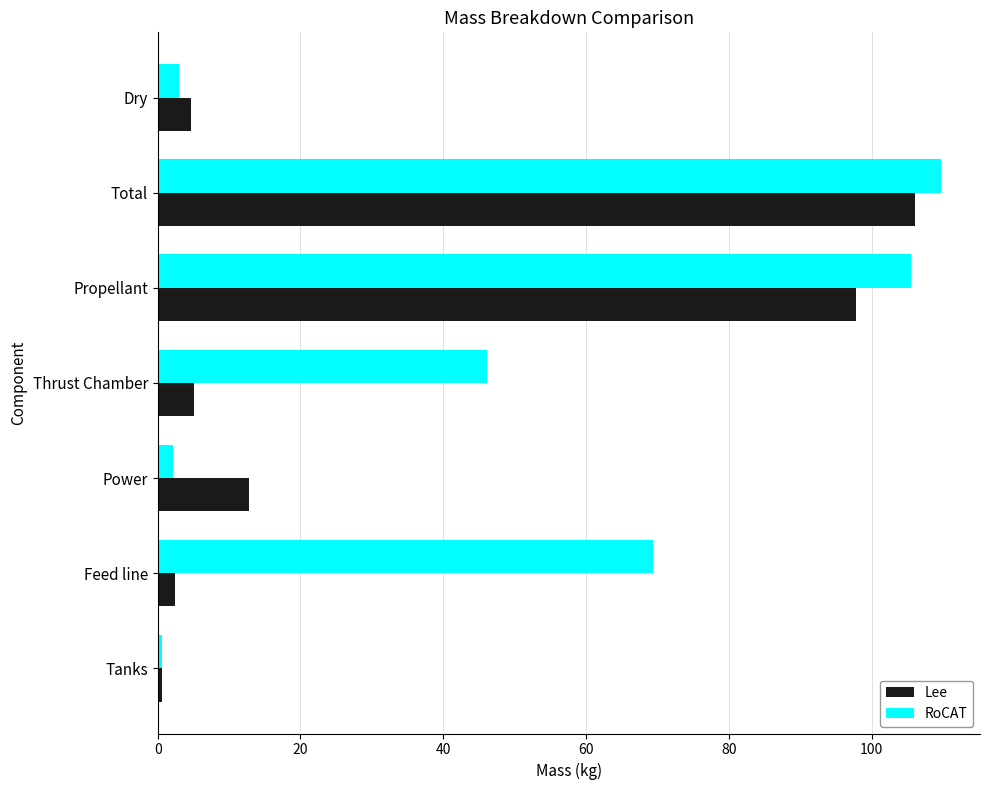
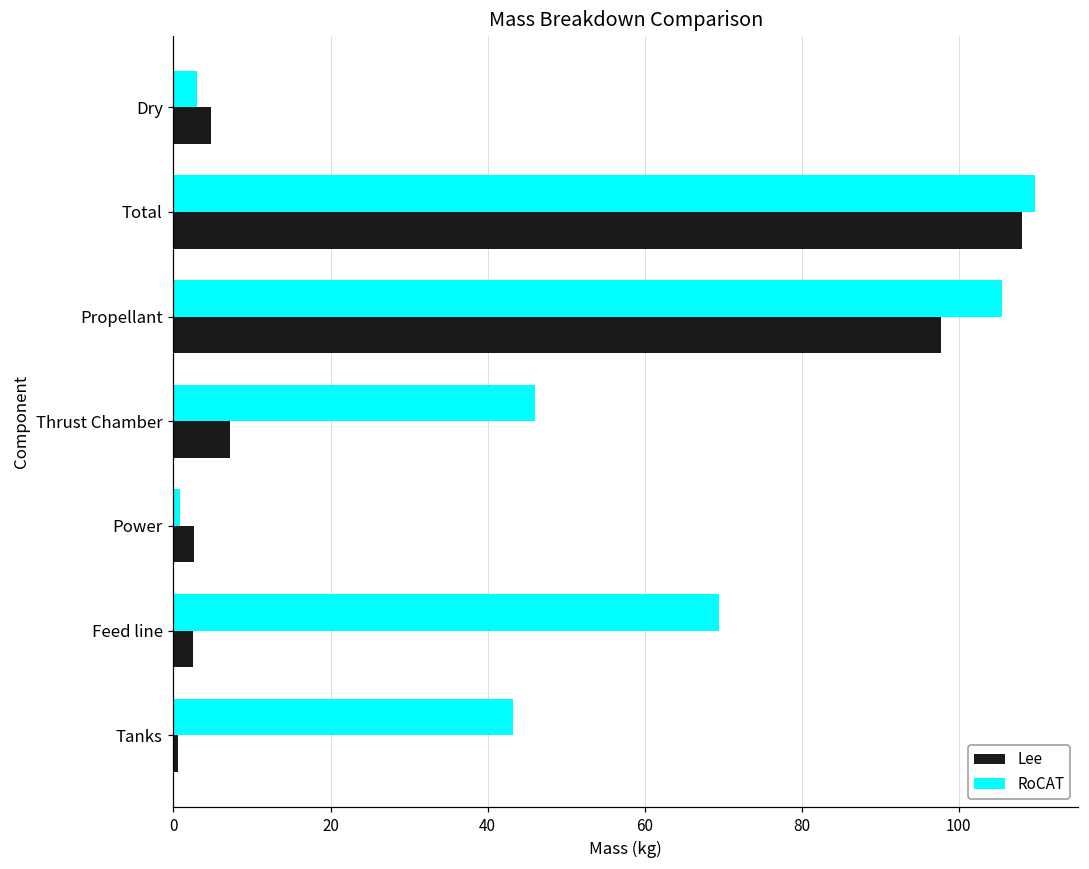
Lee, Total: 106 -> 108
Lee, Thrust Chamber: 5 -> 7
RoCAT, Power: 2 -> 1
Lee, Power: 13 -> 3
RoCAT, Tanks: 1 -> 43
